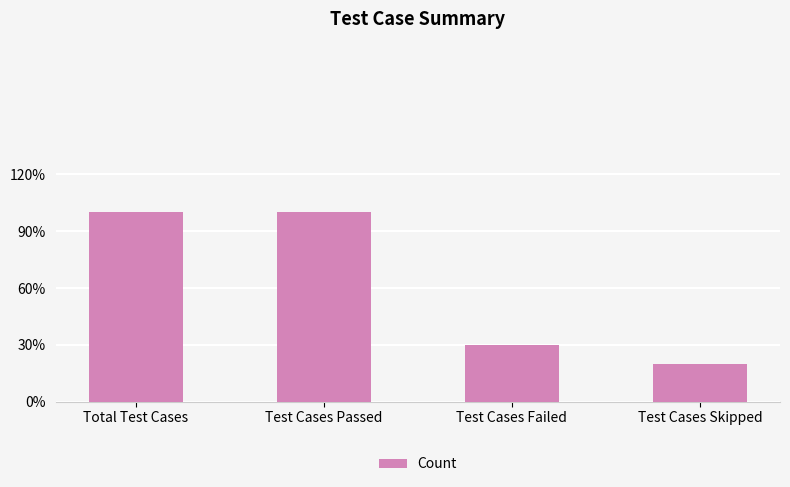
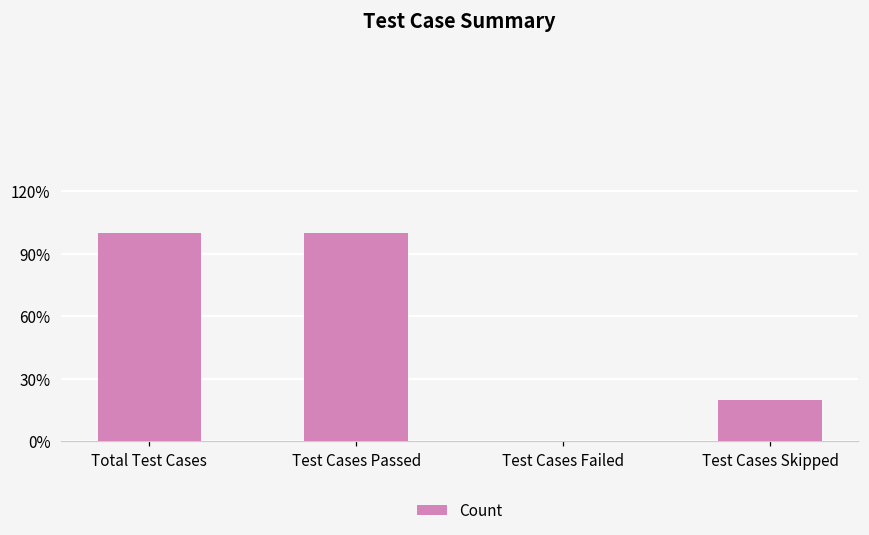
Test Cases Failed: 30% -> 0%
